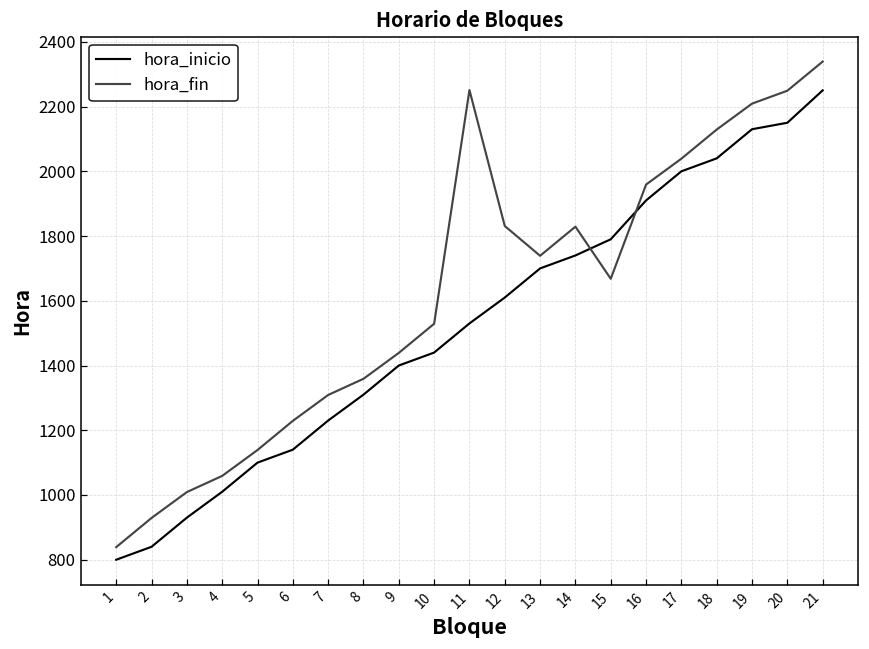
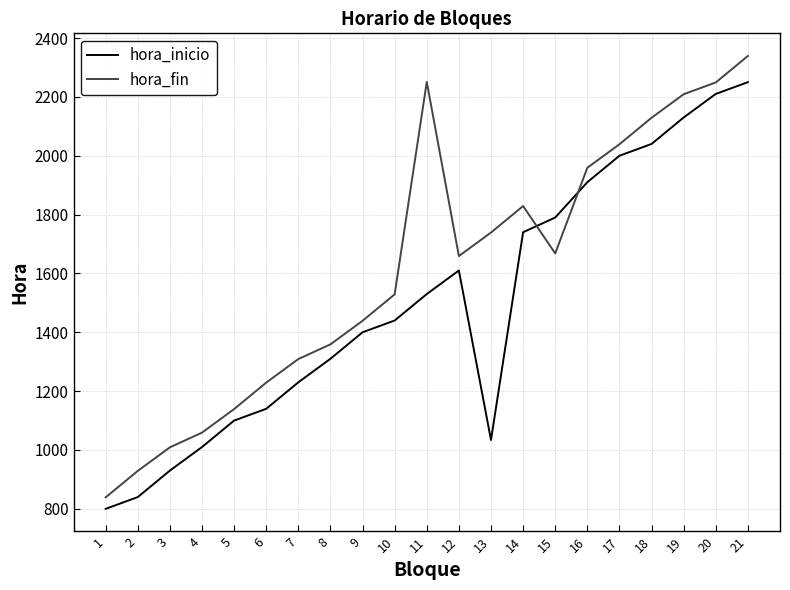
hora_fin, 12: 1830 -> 1660
hora_inicio, 13: 1700 -> 1030
hora_inicio, 20: 2150 -> 2210
